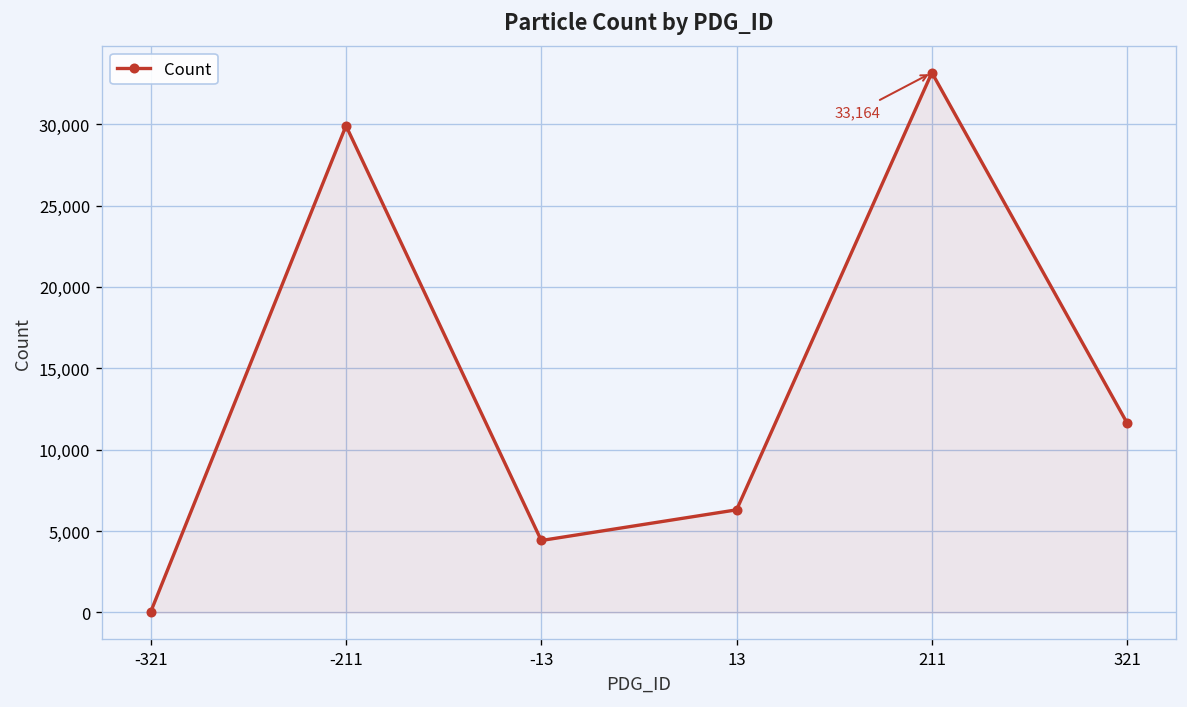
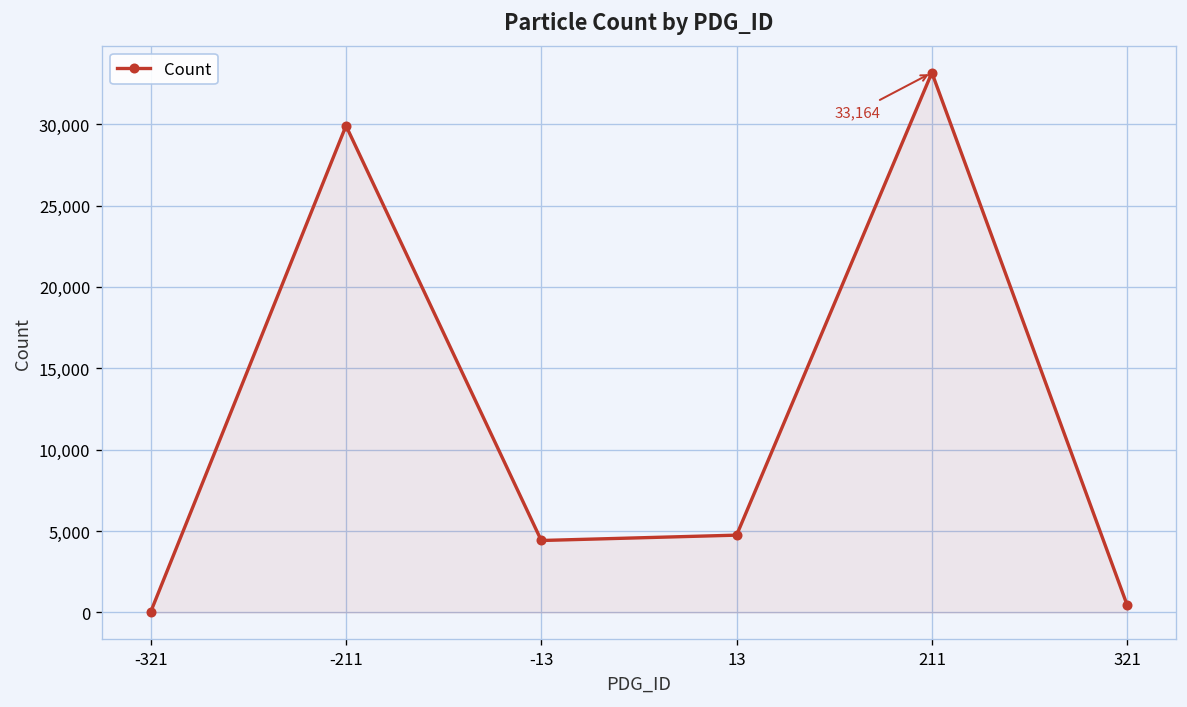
13: 6,300 -> 4,800
321: 11,600 -> 400
